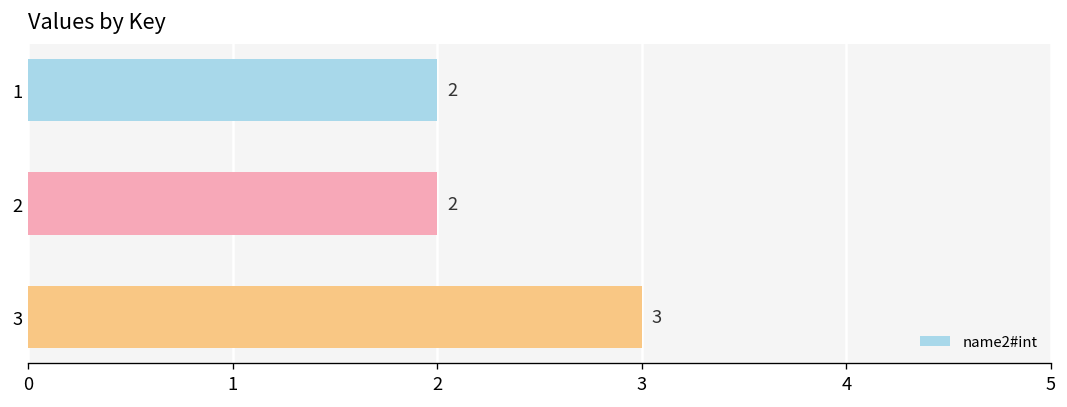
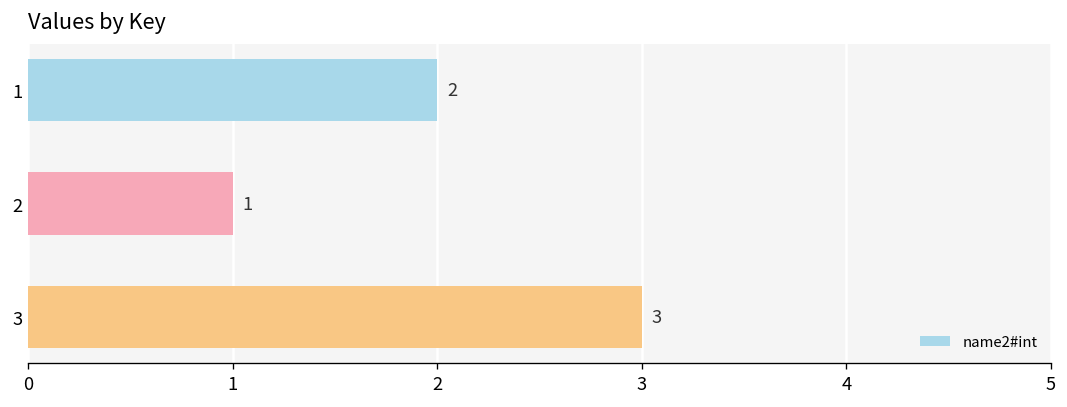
2: 2 -> 1
